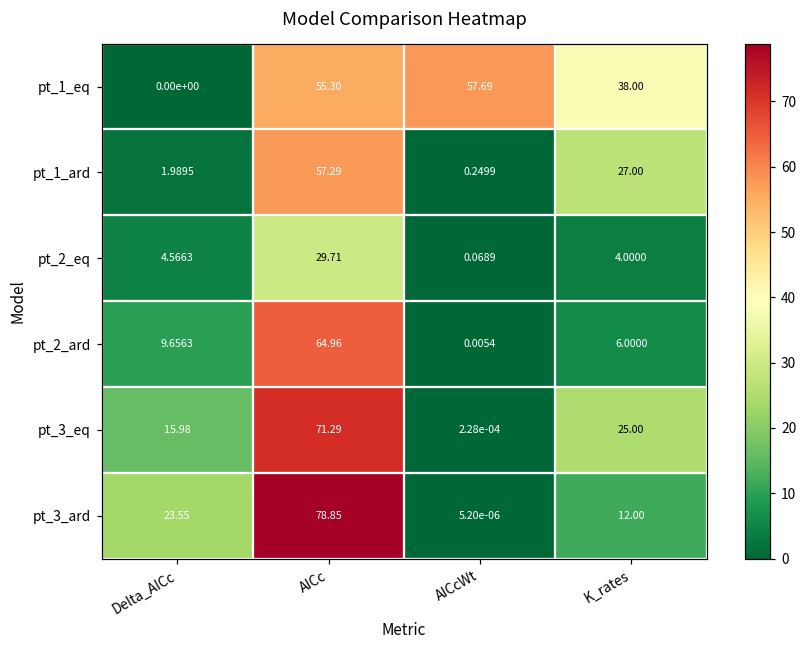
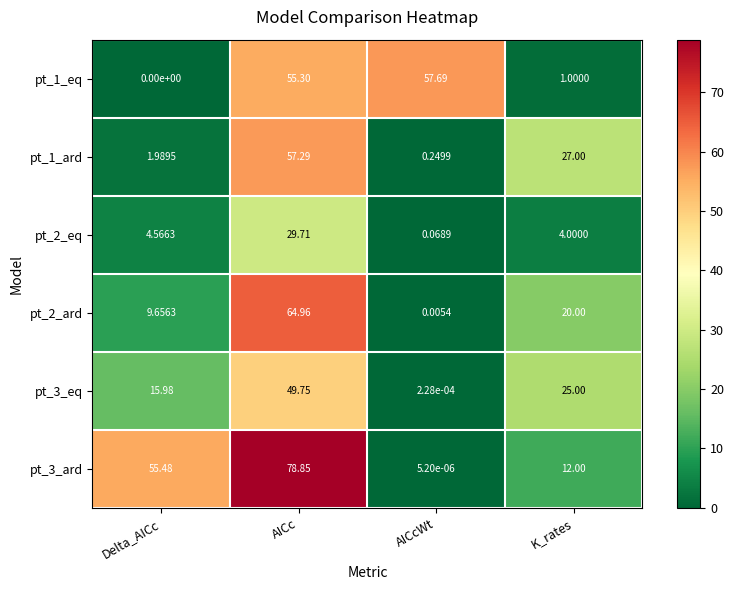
pt_1_eq, K_rates: 38.00 -> 1.0000
pt_2_ard, K_rates: 6.0000 -> 20.00
pt_3_eq, AICc: 71.29 -> 49.75
pt_3_ard, Delta_AICc: 23.55 -> 55.48
